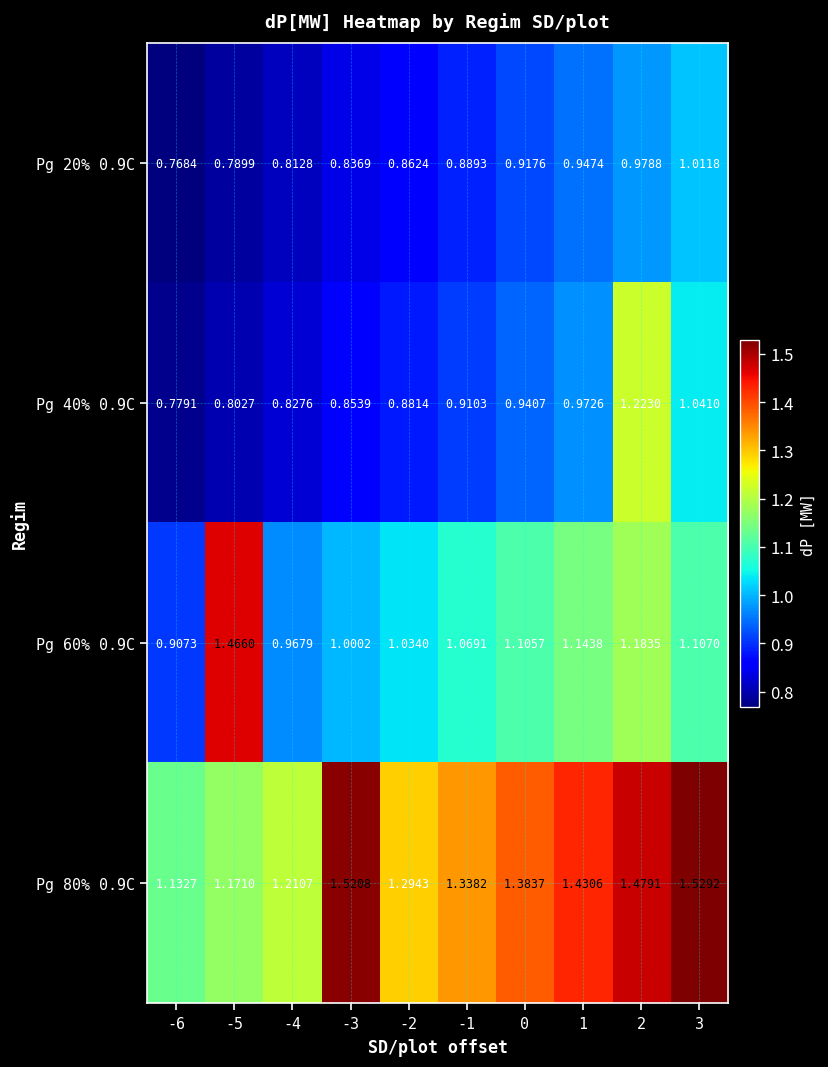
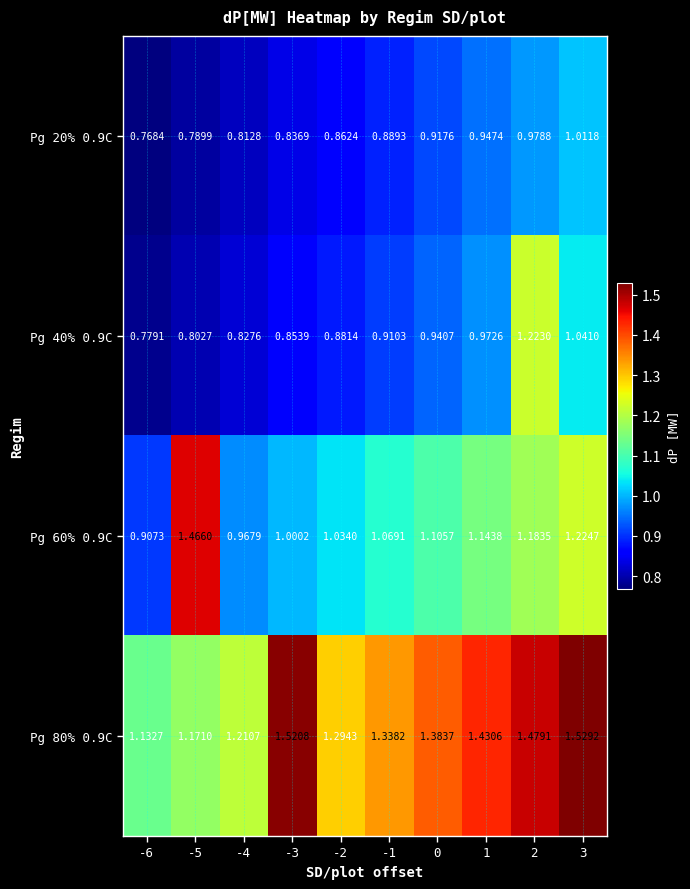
Pg 60% 0.9C, 3: 1.1070 -> 1.2247
